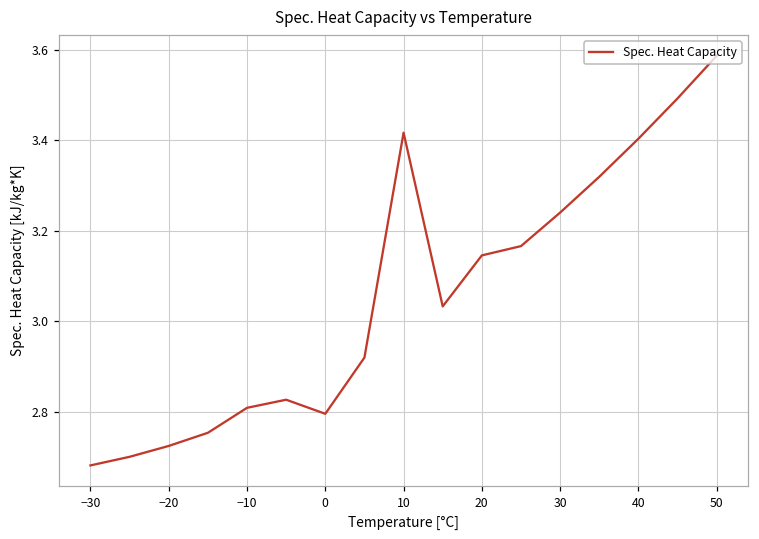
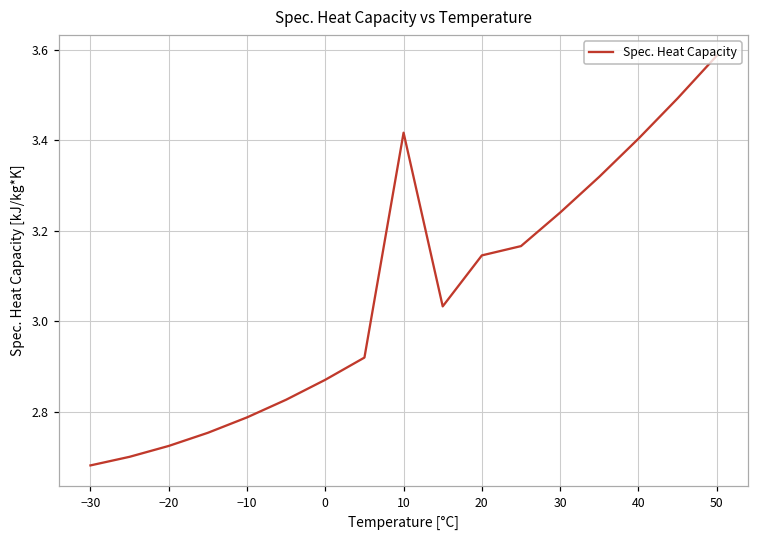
−10: 2.81 -> 2.79
0: 2.80 -> 2.87
